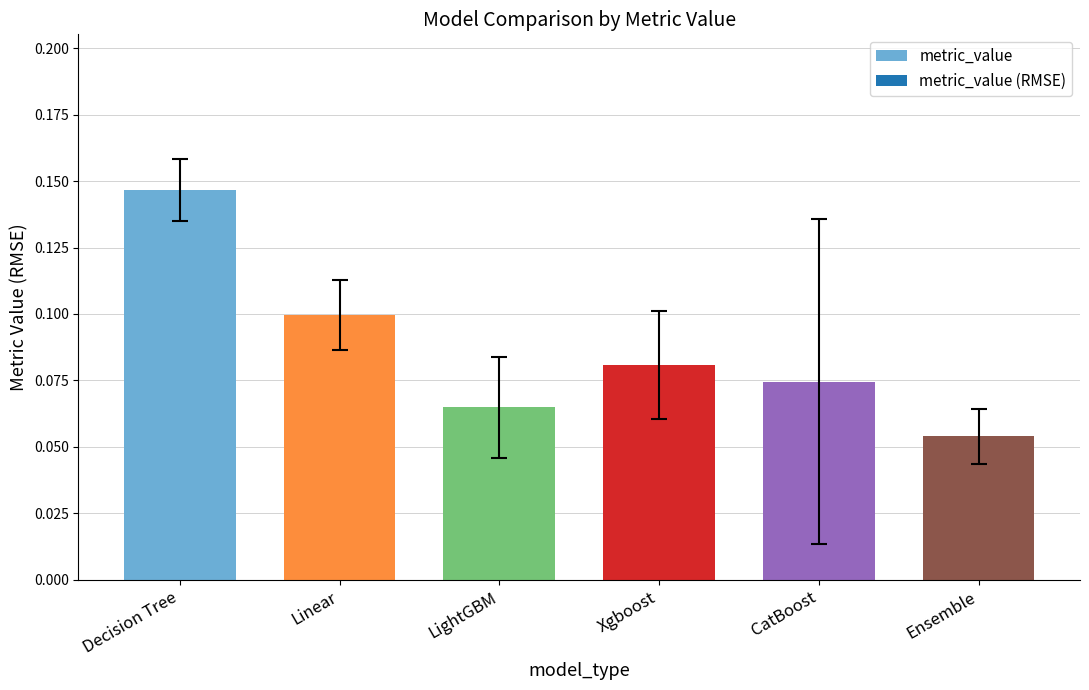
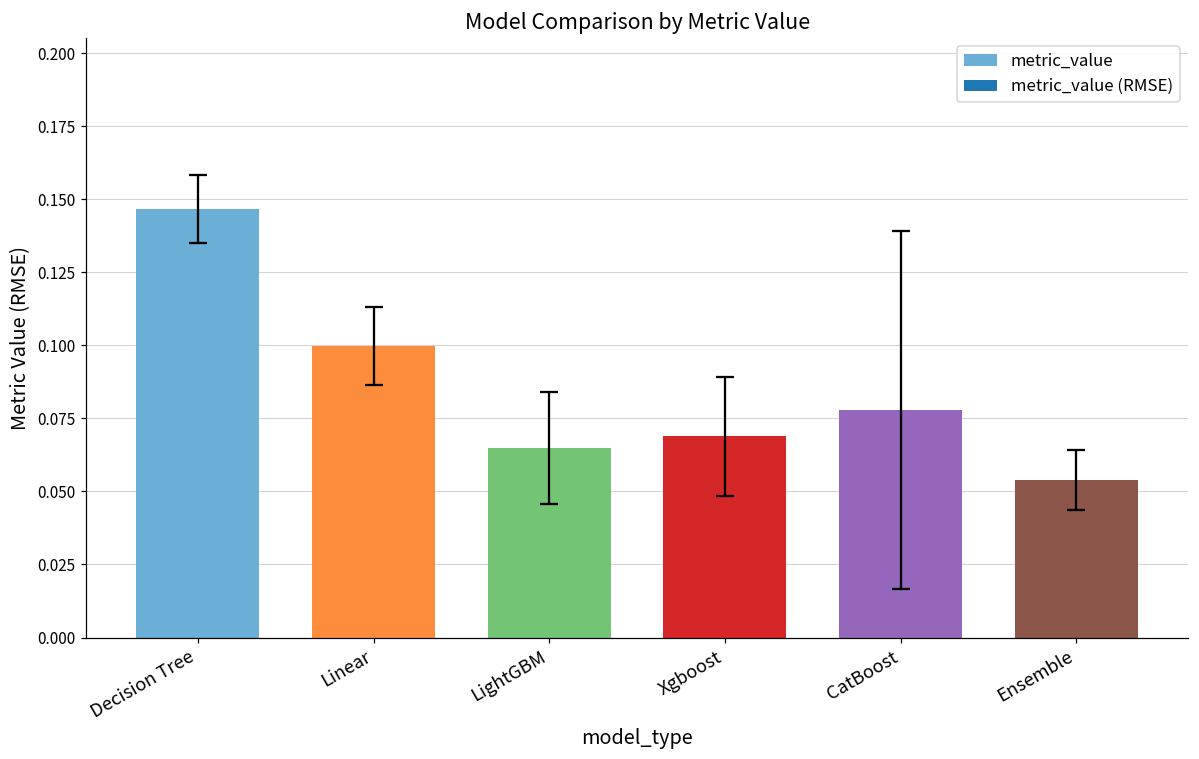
metric_value, Xgboost: 0.081 -> 0.069
metric_value, CatBoost: 0.074 -> 0.078
